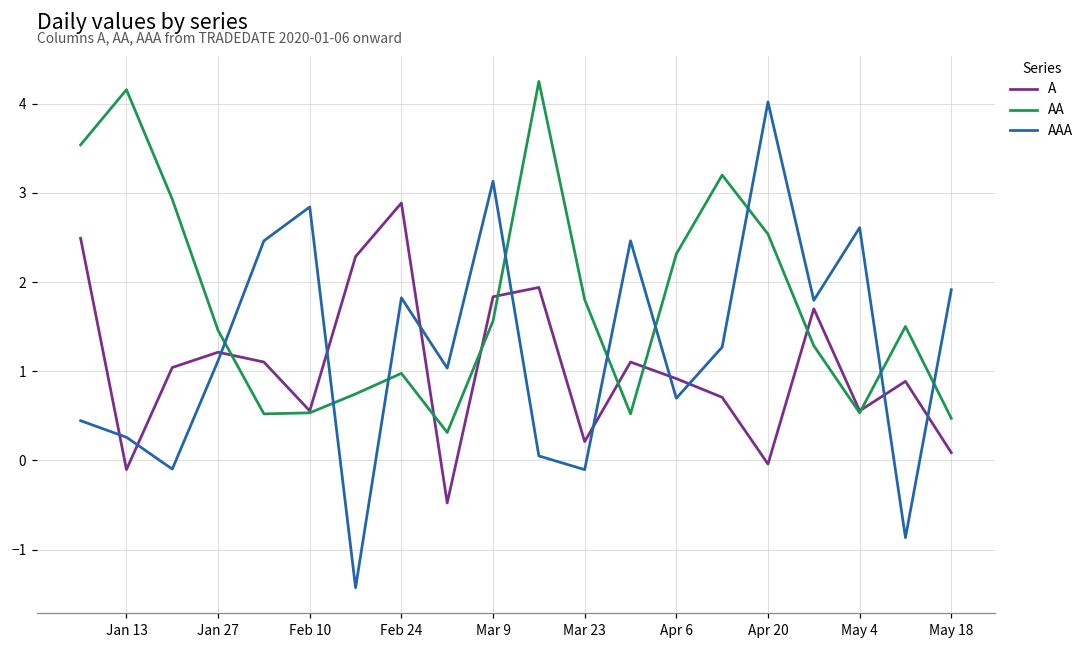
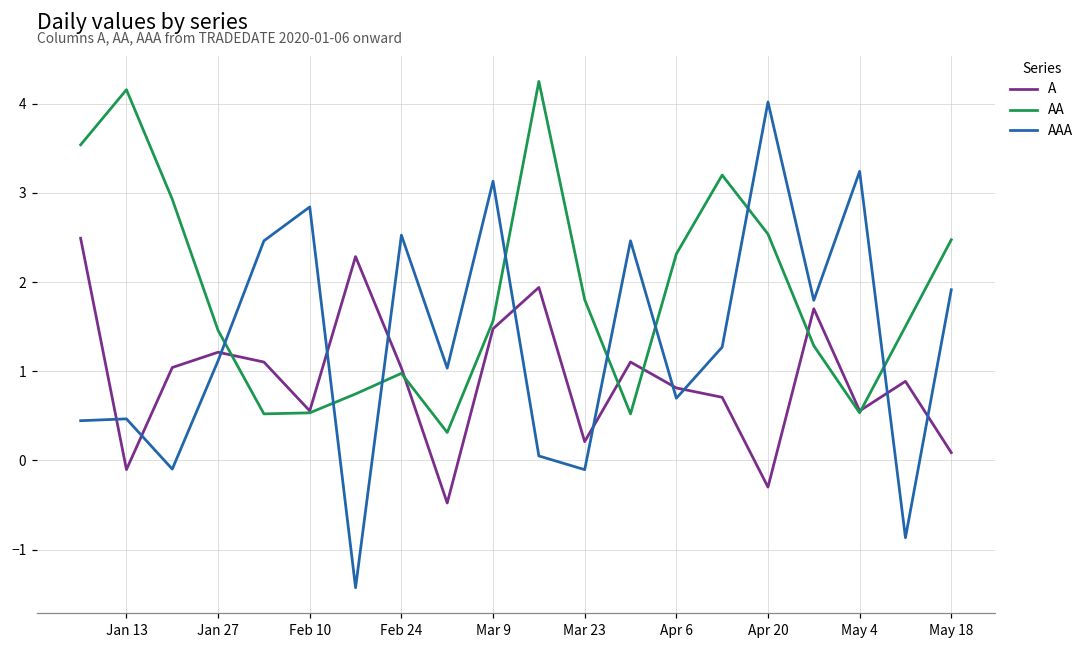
AAA, Jan 13: 0.3 -> 0.5
A, Feb 24: 2.9 -> 1.0
AAA, Feb 24: 1.8 -> 2.5
A, Mar 9: 1.8 -> 1.5
A, Apr 6: 0.9 -> 0.8
A, Apr 20: 0.0 -> -0.3
AAA, May 4: 2.6 -> 3.2
AA, May 18: 0.5 -> 2.5
